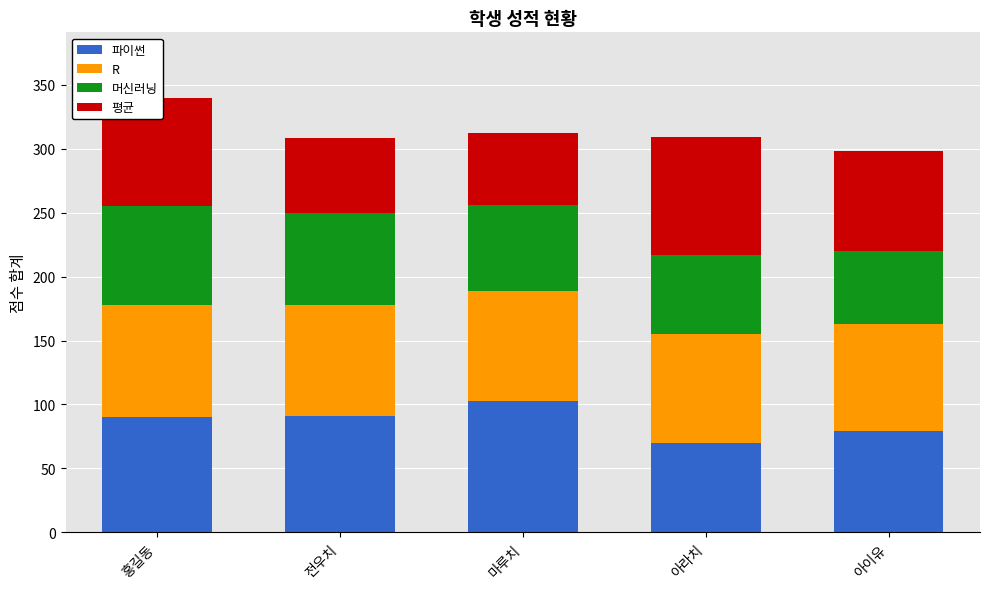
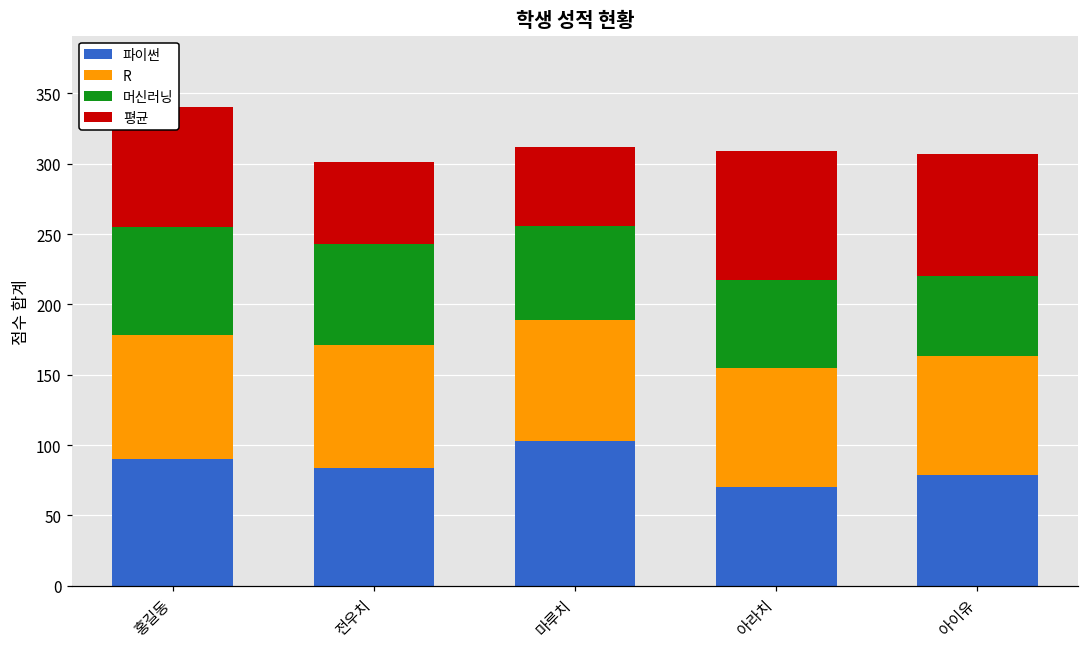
파이썬, 전우치: 91 -> 84
평균, 아이유: 78 -> 87
